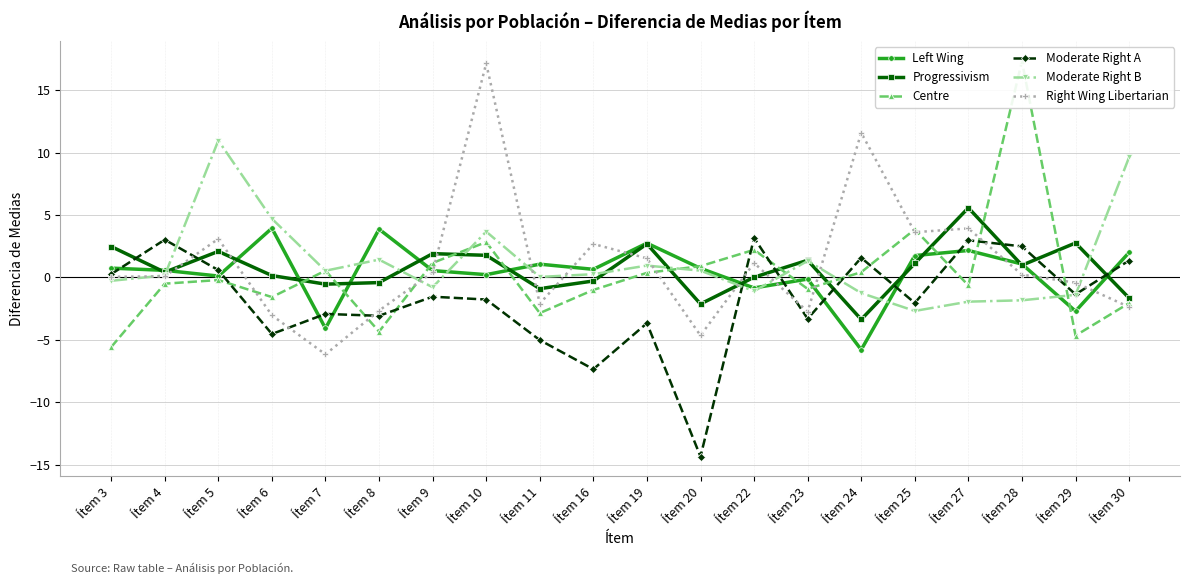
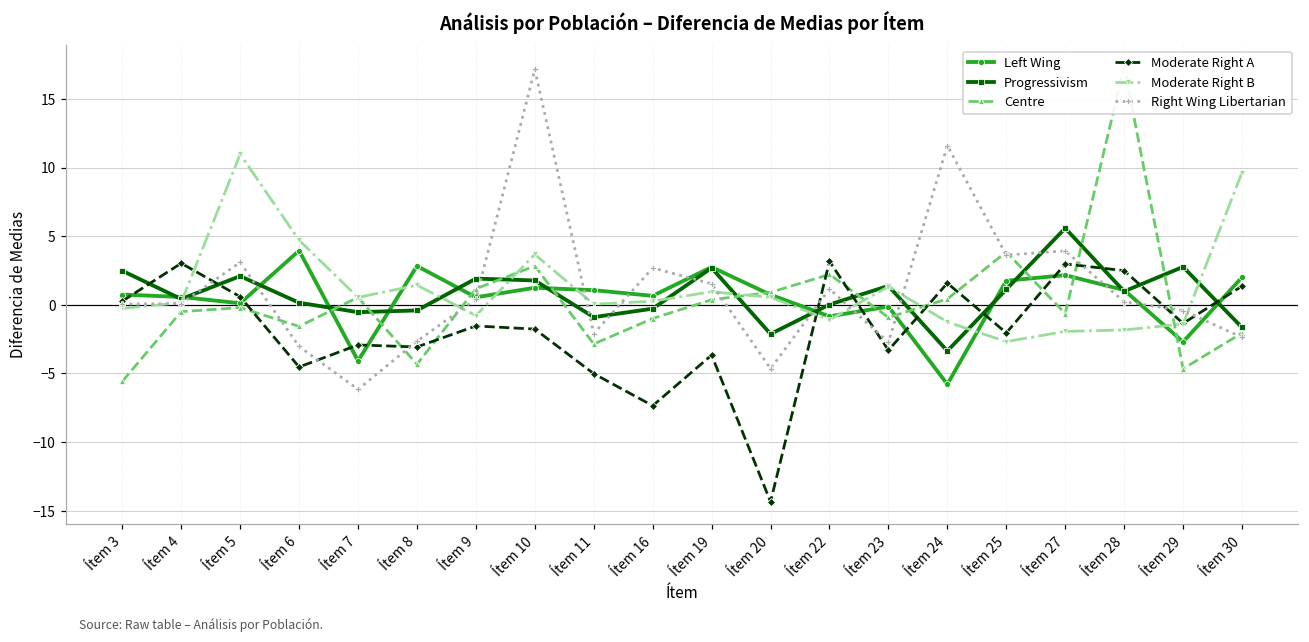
Left Wing, Ítem 8: 3.9 -> 2.8
Left Wing, Ítem 10: 0.2 -> 1.2
